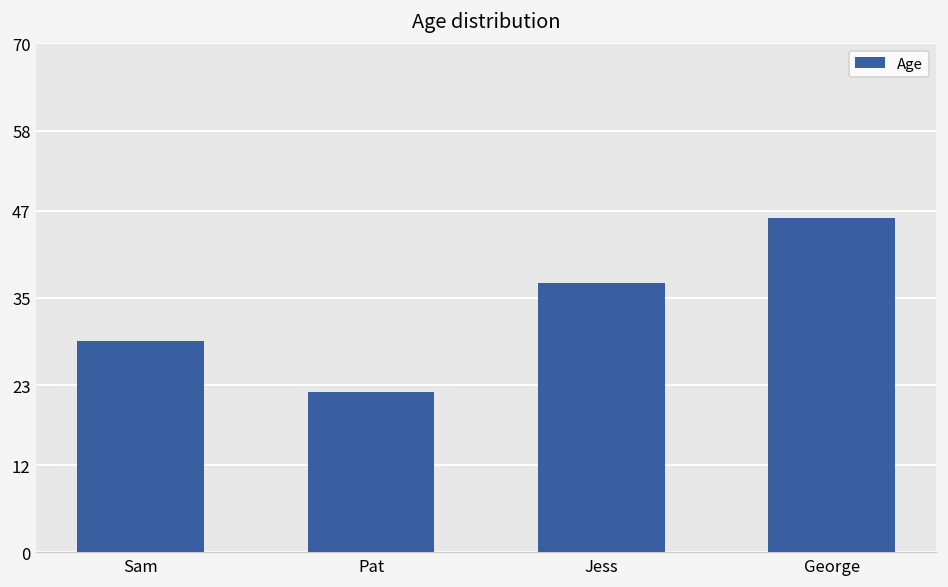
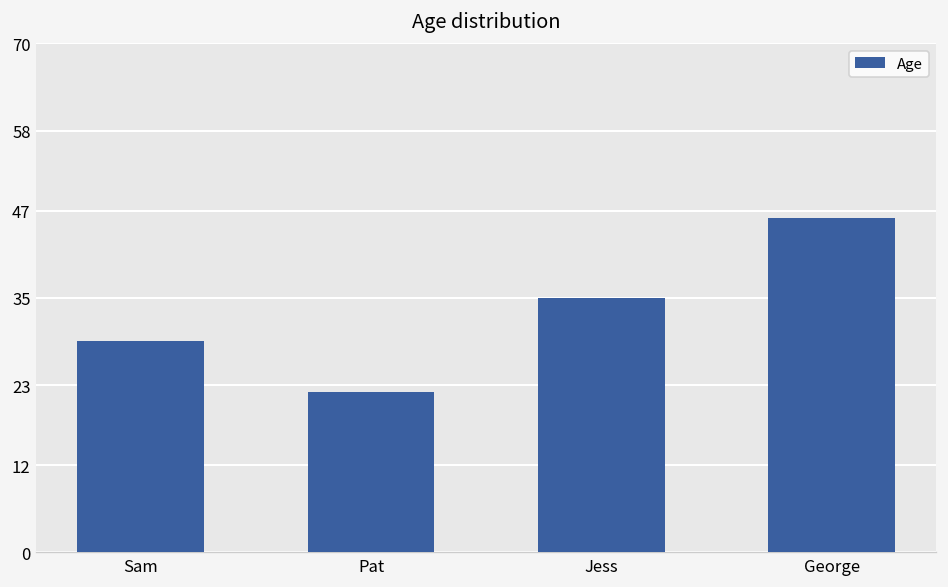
Jess: 37 -> 35
